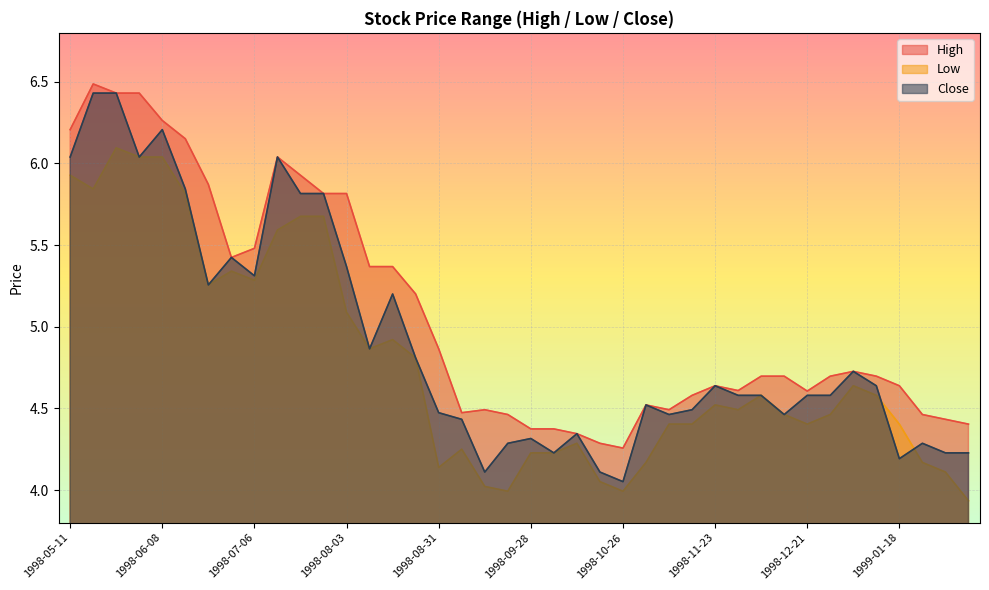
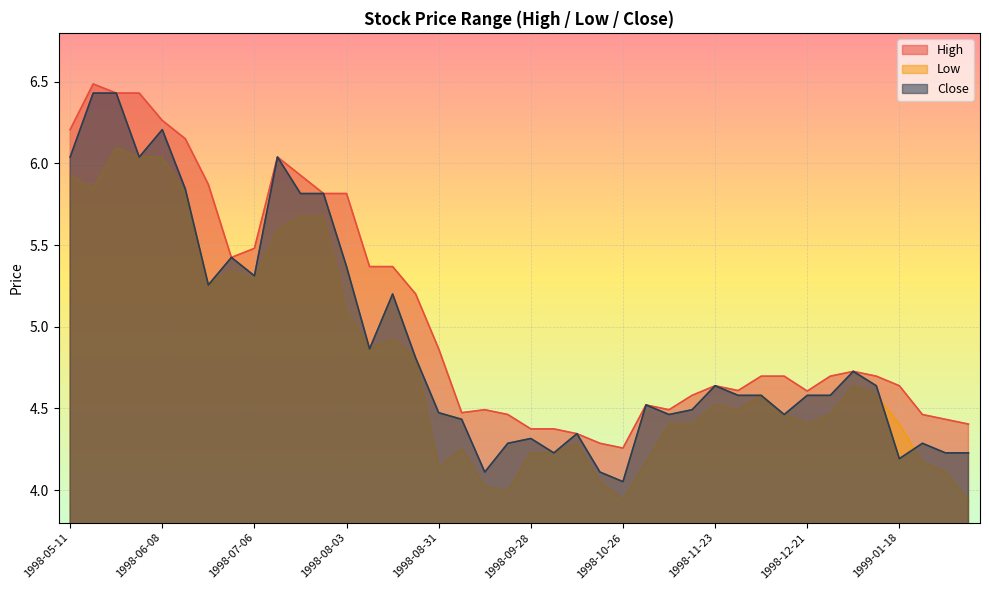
Low, 1998-10-26: 3.99 -> 3.94
